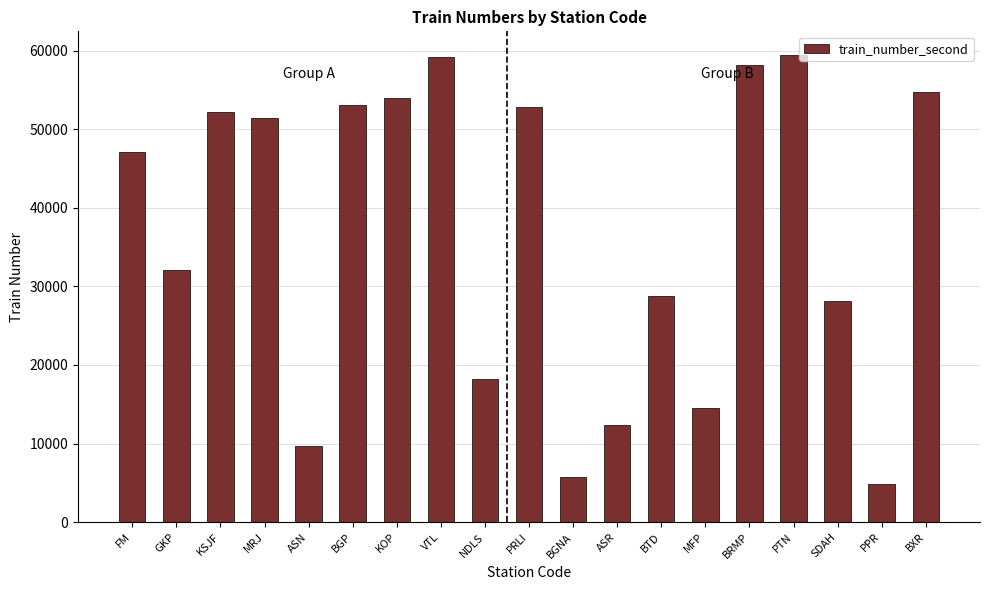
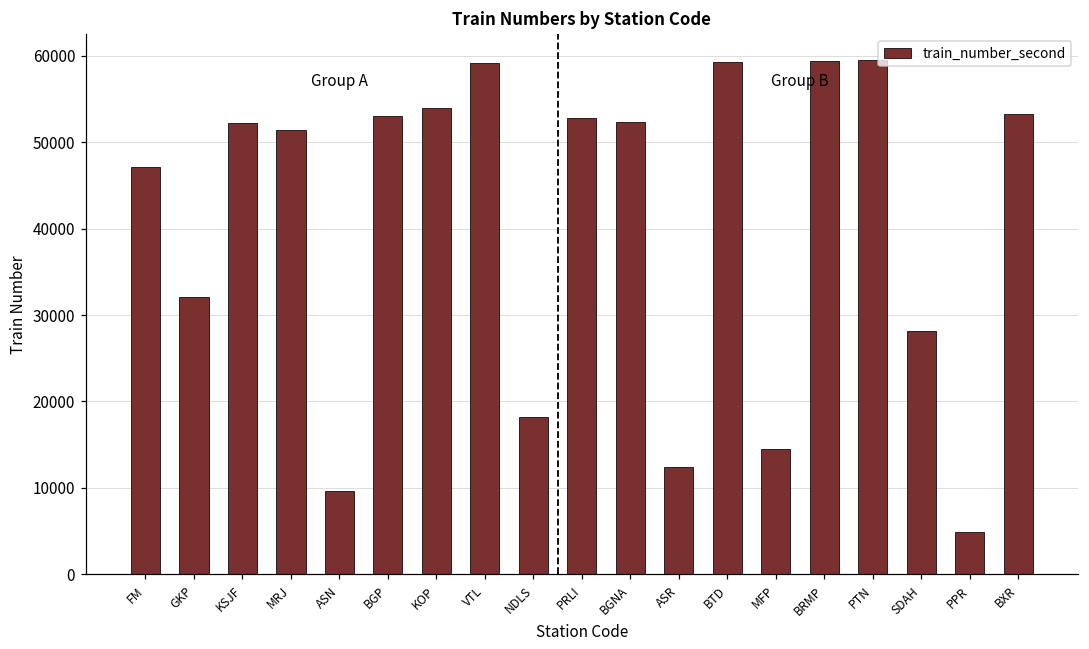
BGNA: 6000 -> 52000
BTD: 29000 -> 59000
BRMP: 58000 -> 59000
BXR: 55000 -> 53000
